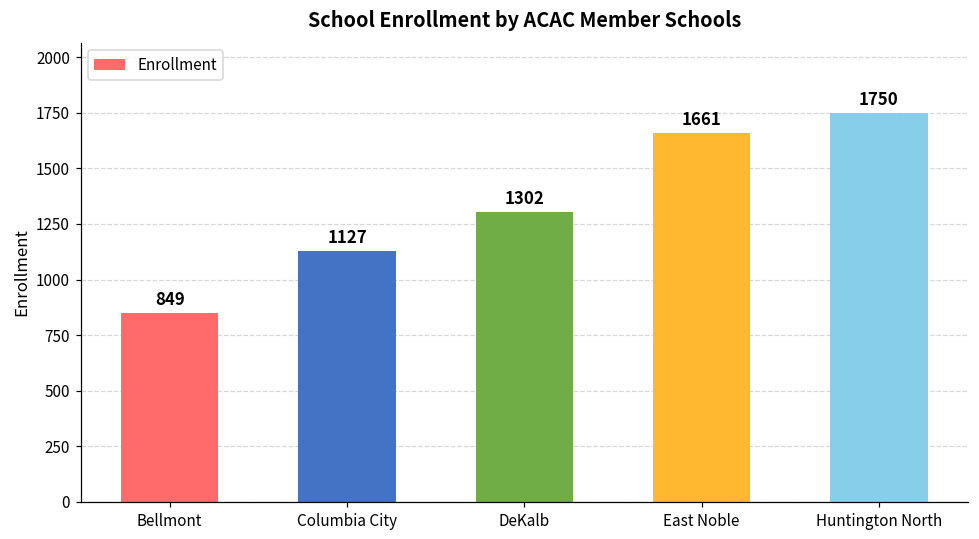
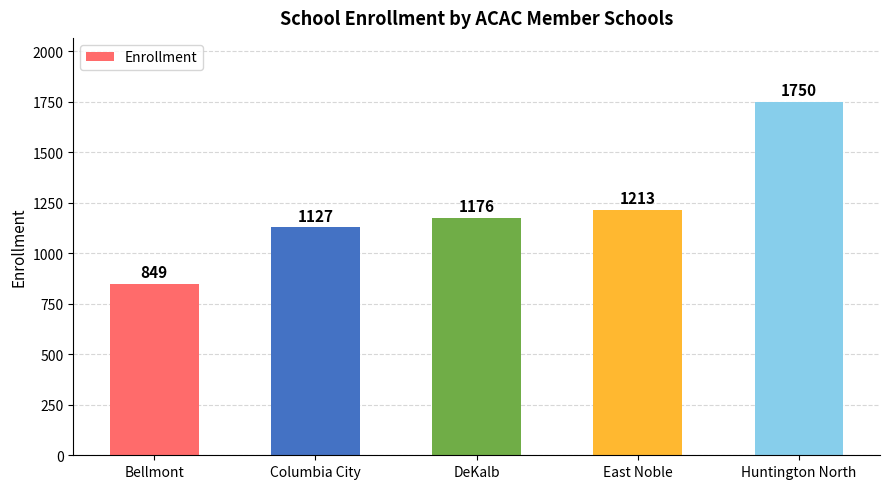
DeKalb: 1302 -> 1176
East Noble: 1661 -> 1213
